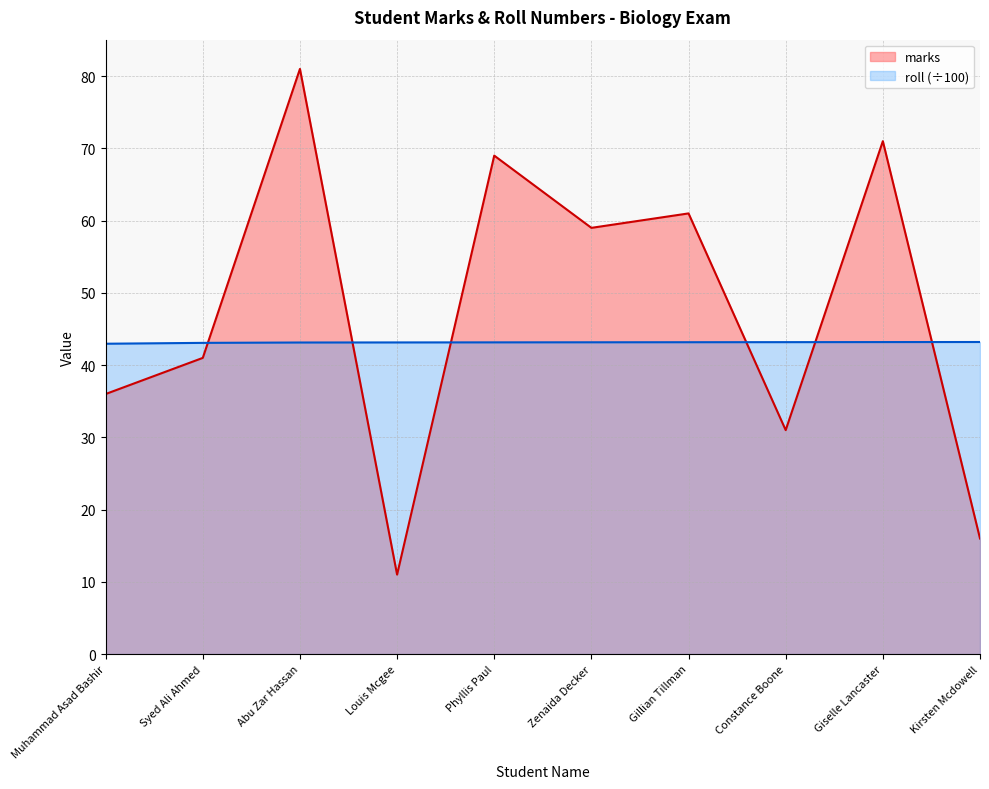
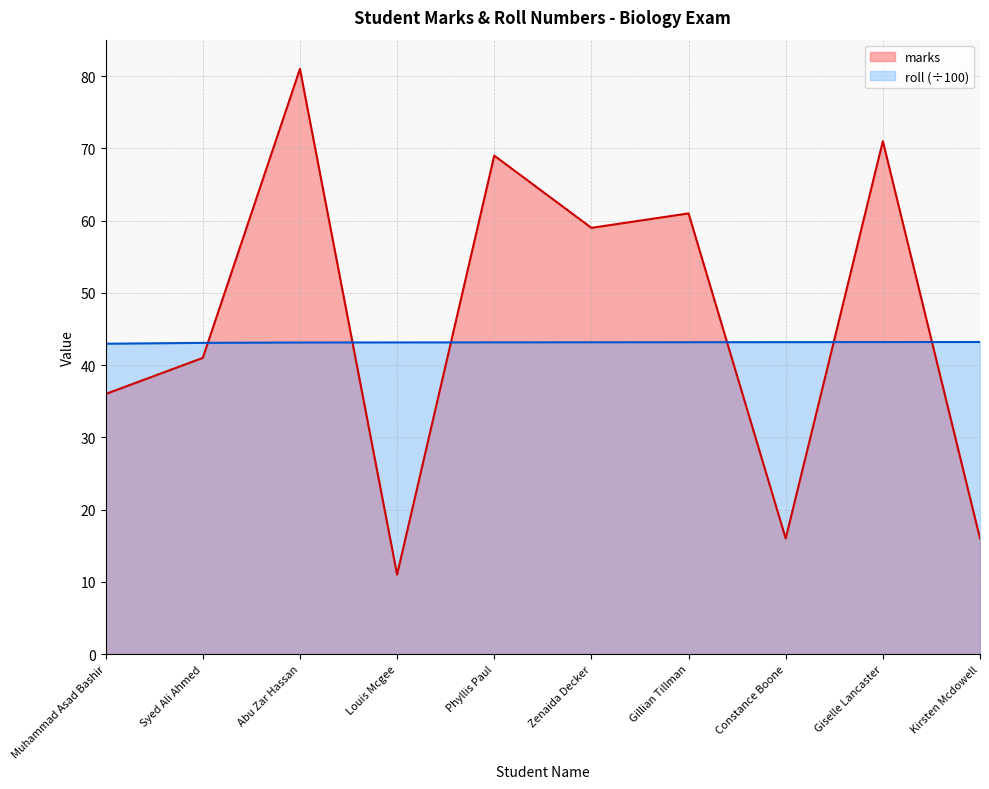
marks, Constance Boone: 31 -> 16
